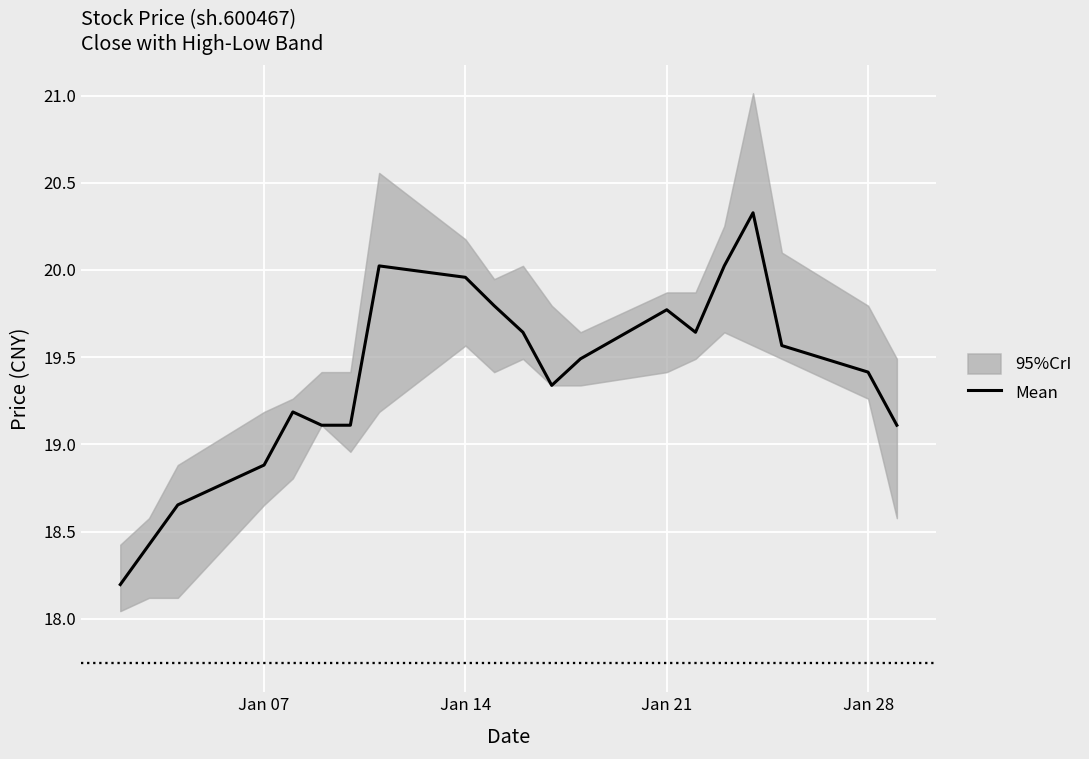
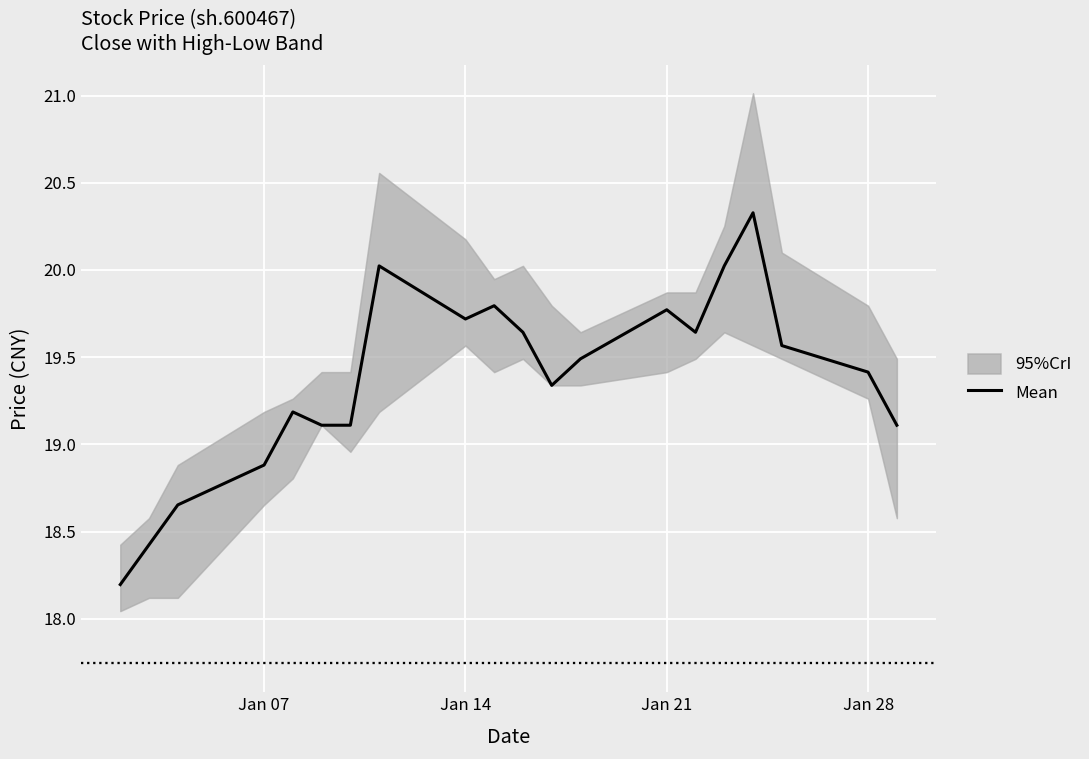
Mean, Jan 14: 19.96 -> 19.72
